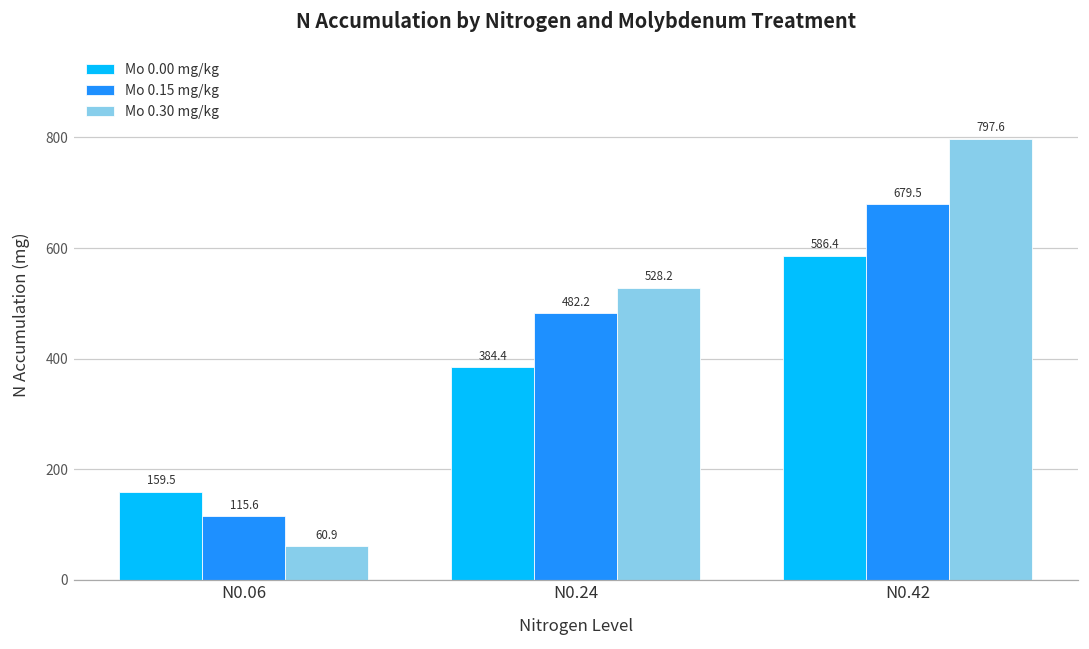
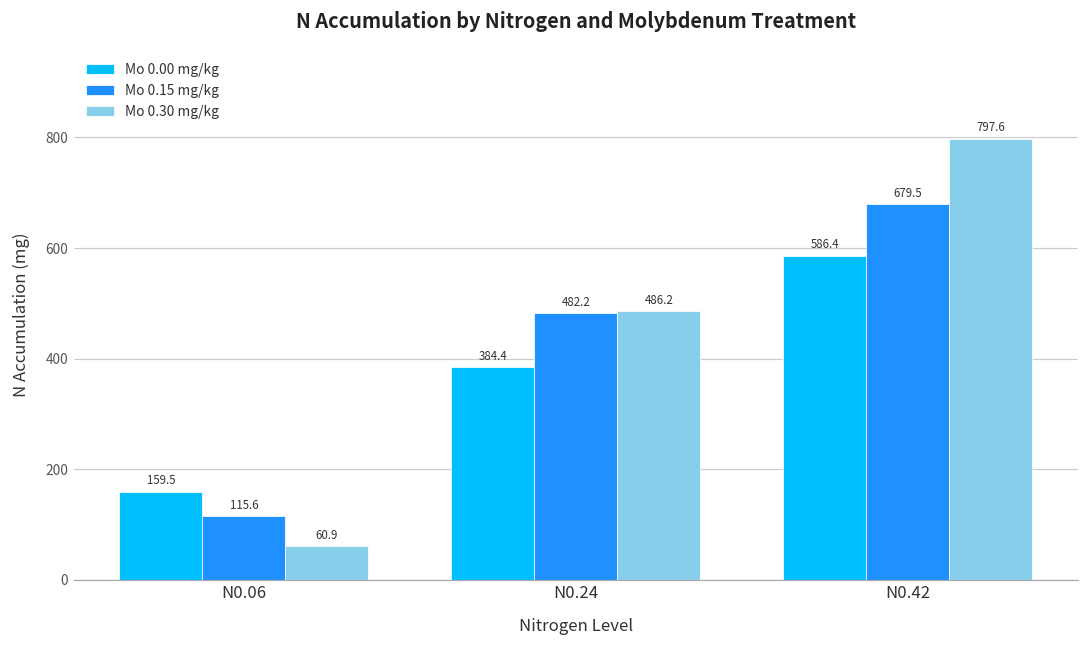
Mo 0.30 mg/kg, N0.24: 528.2 -> 486.2
